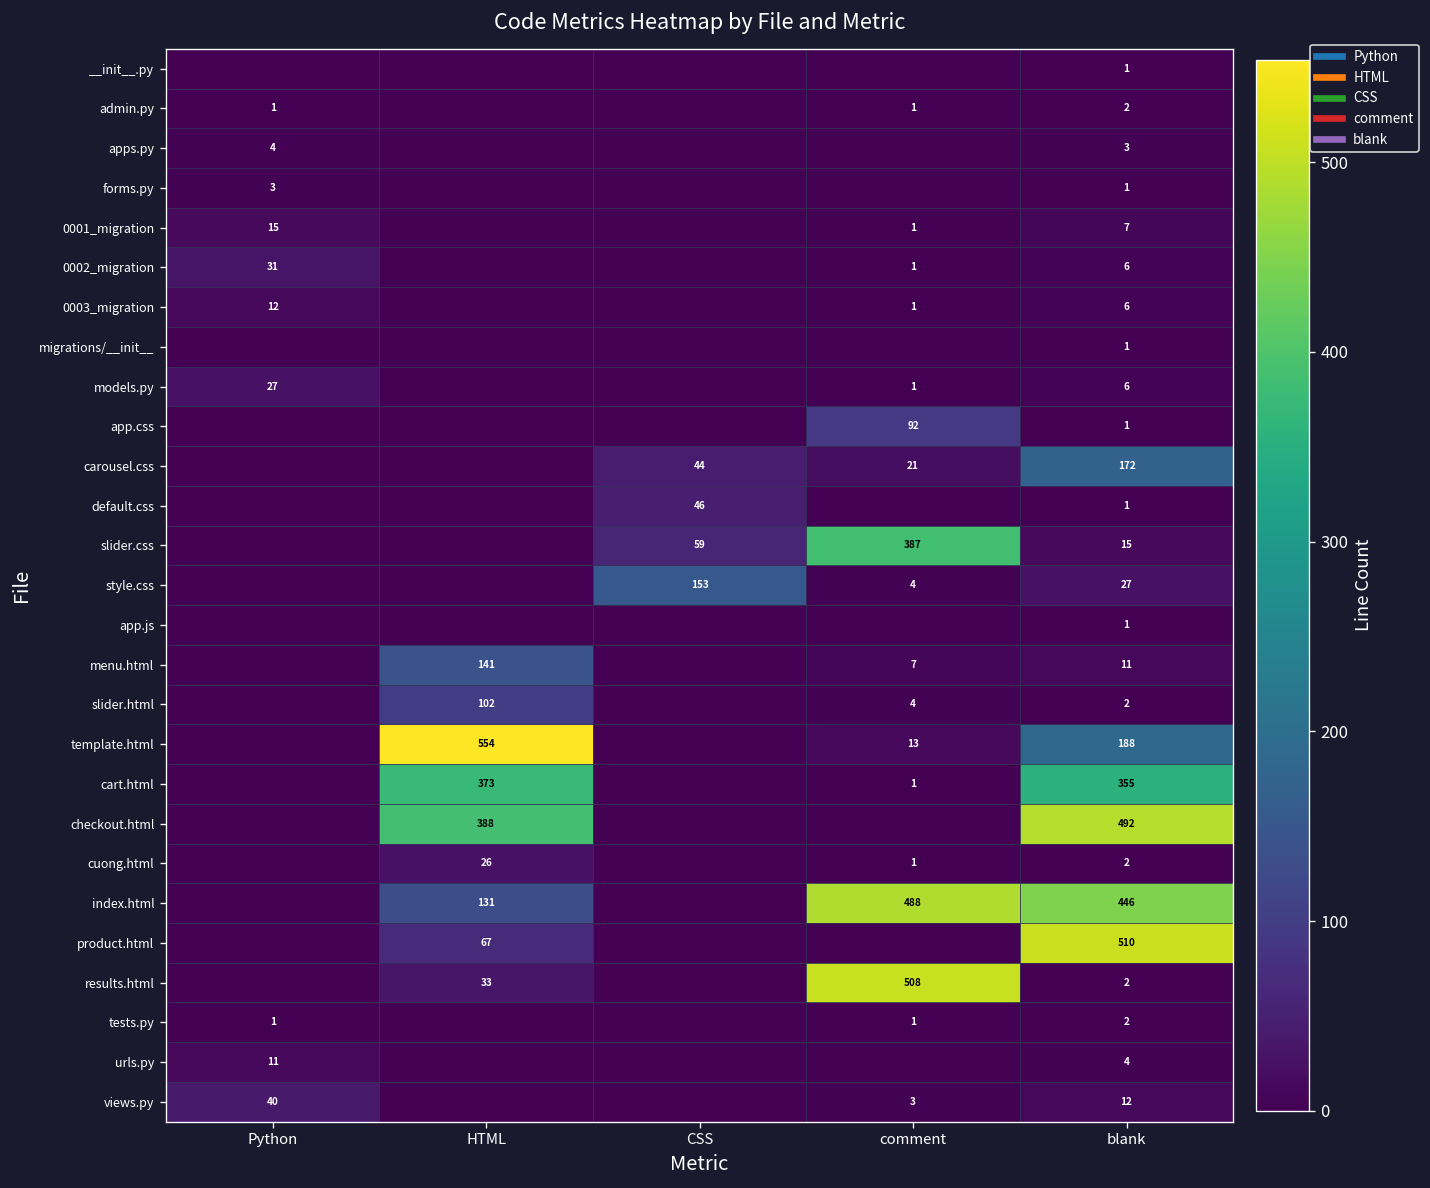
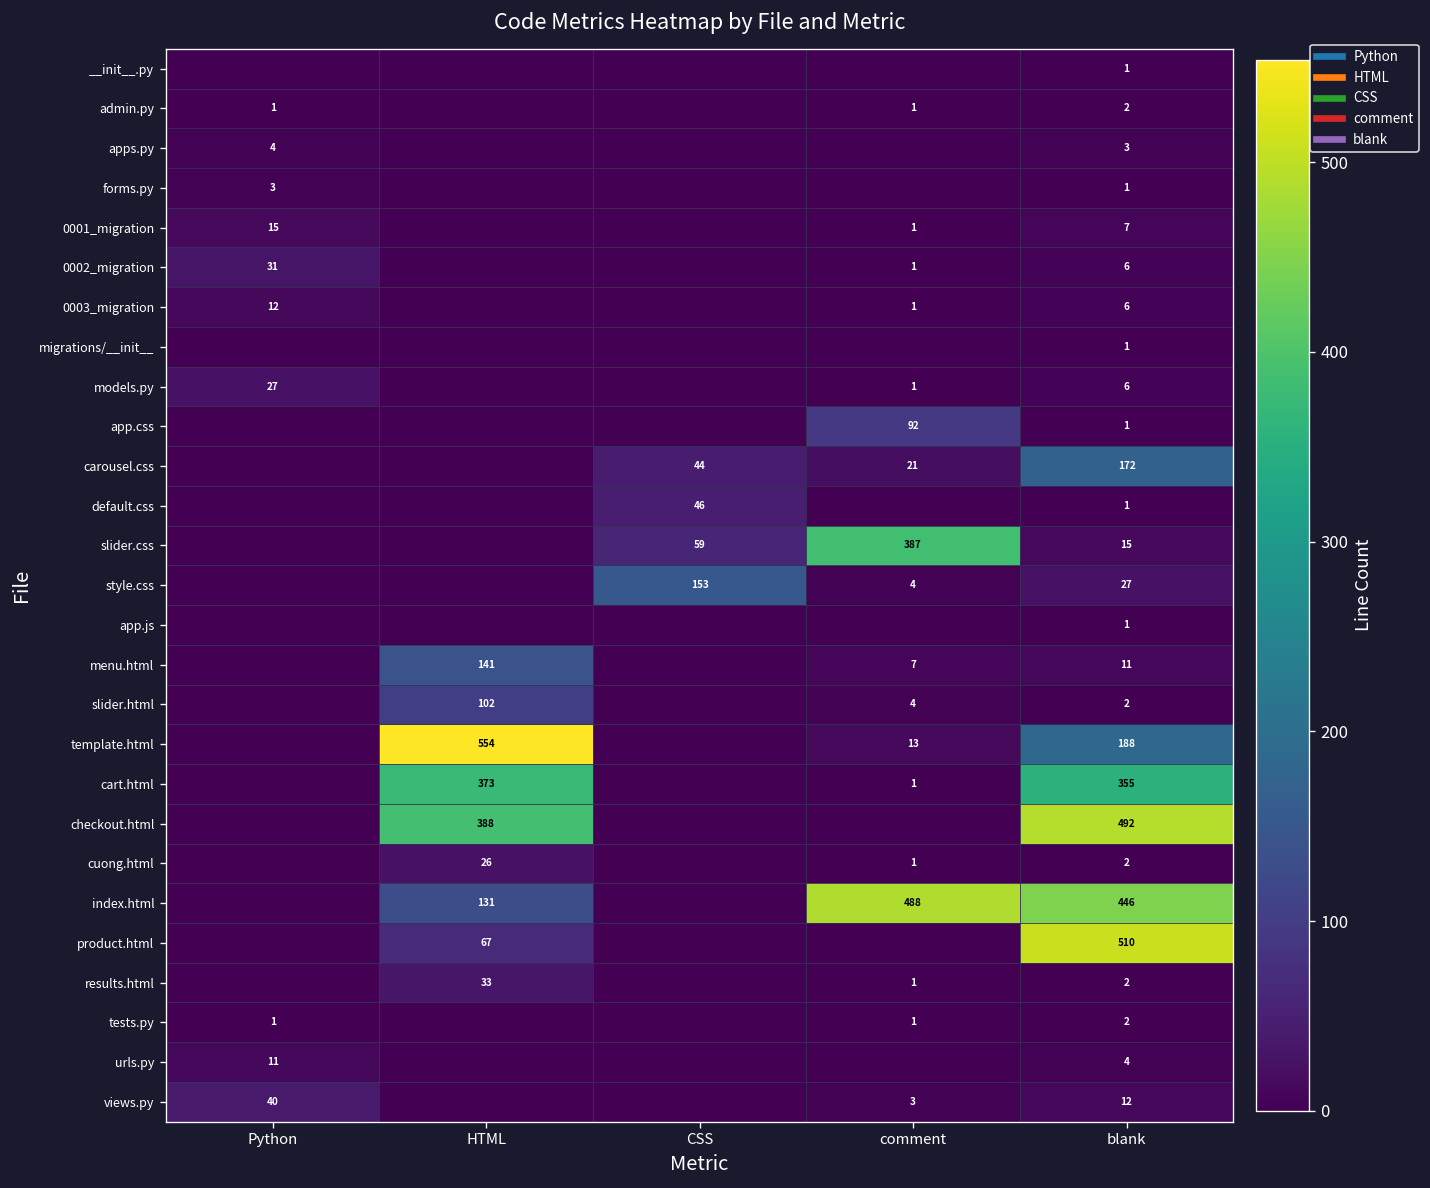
results.html, comment: 508 -> 1
